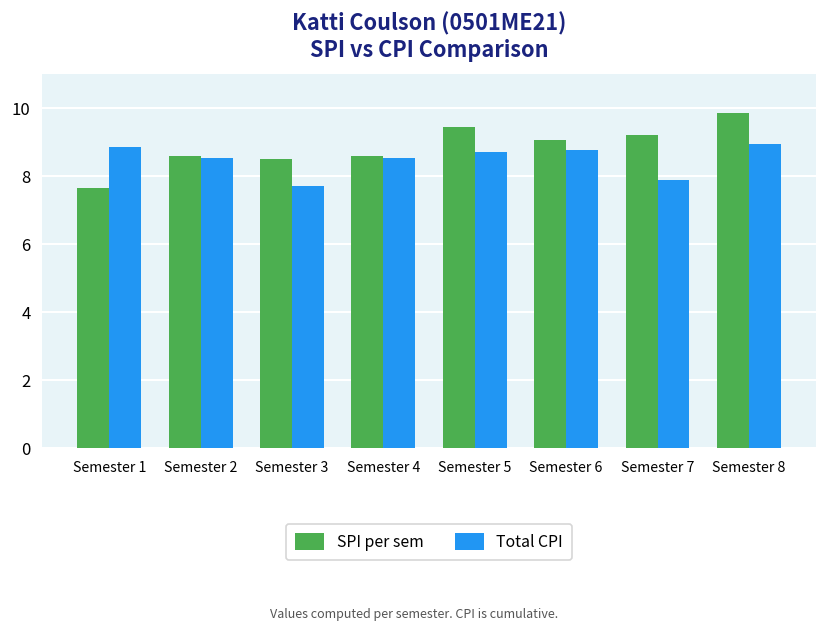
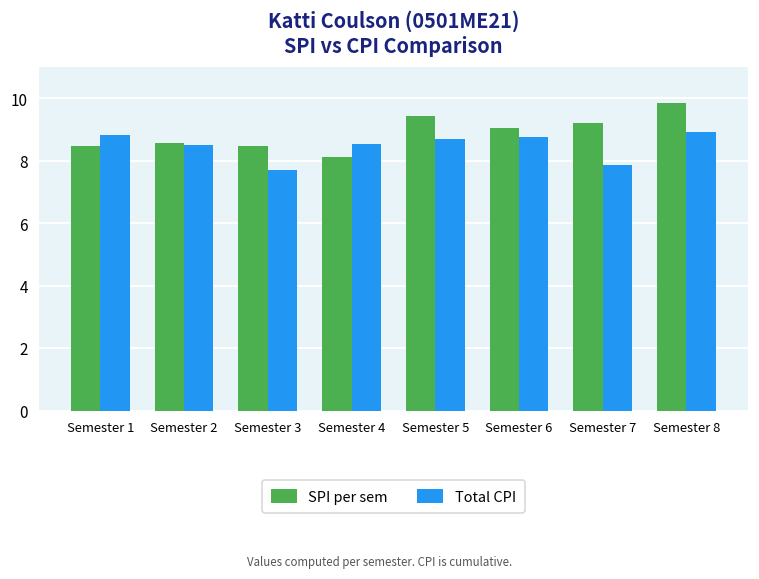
SPI per sem, Semester 1: 7.7 -> 8.5
SPI per sem, Semester 4: 8.6 -> 8.1
